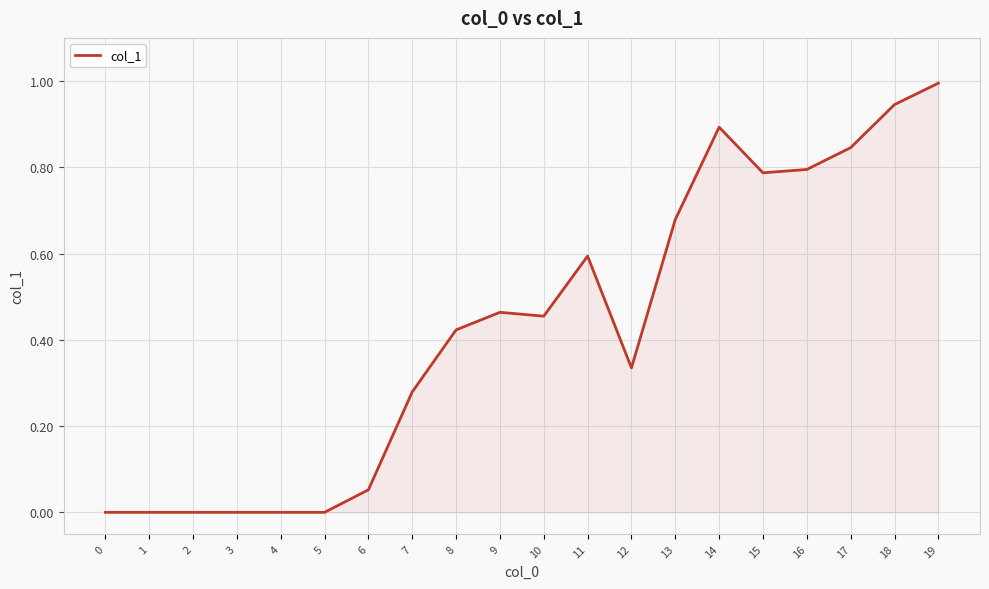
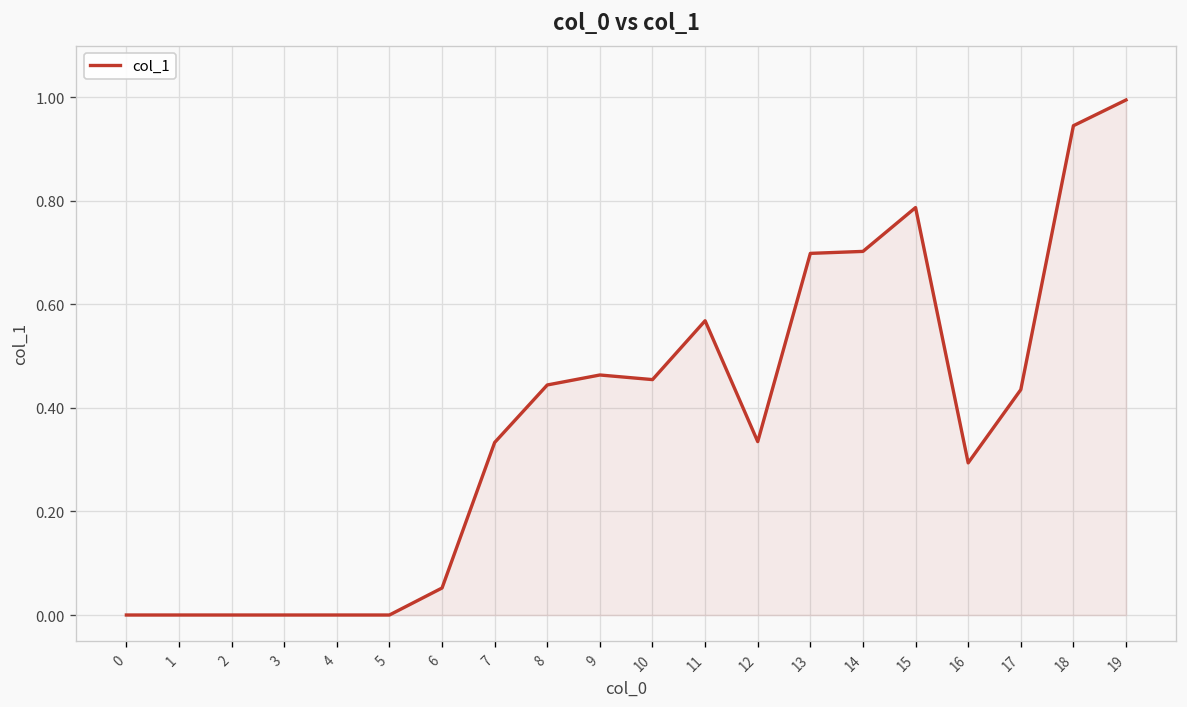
7: 0.28 -> 0.33
8: 0.42 -> 0.44
11: 0.59 -> 0.57
13: 0.68 -> 0.70
14: 0.89 -> 0.70
16: 0.79 -> 0.29
17: 0.85 -> 0.44
